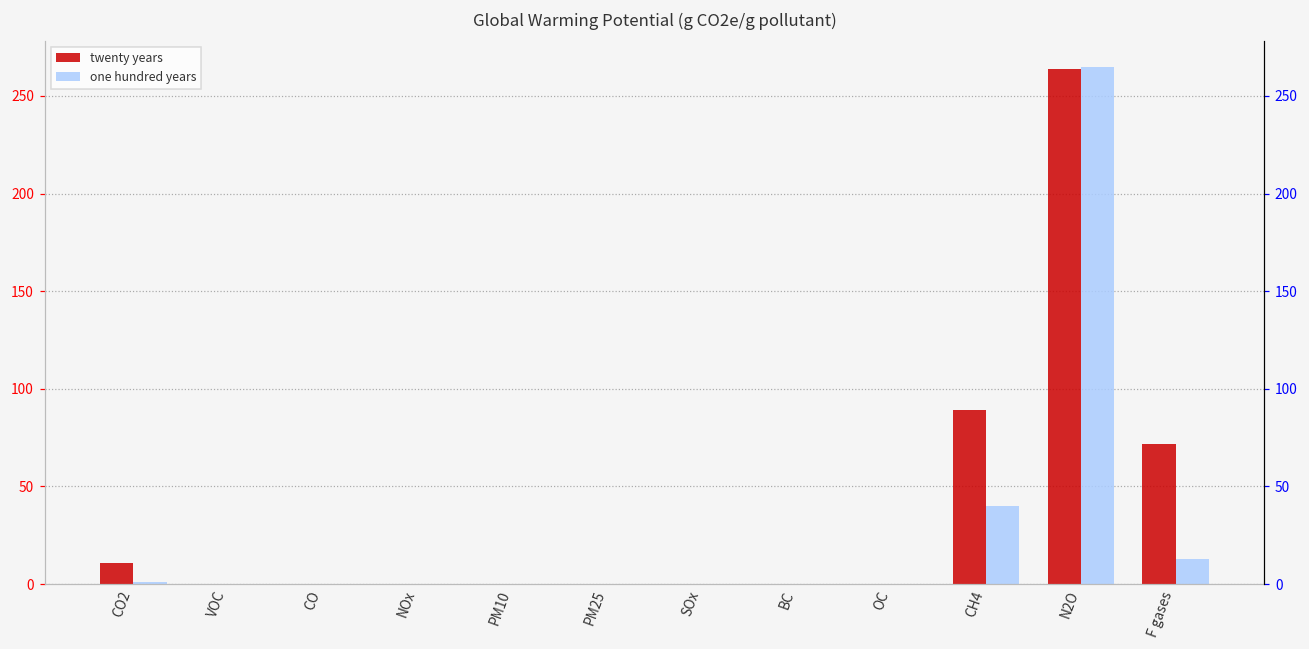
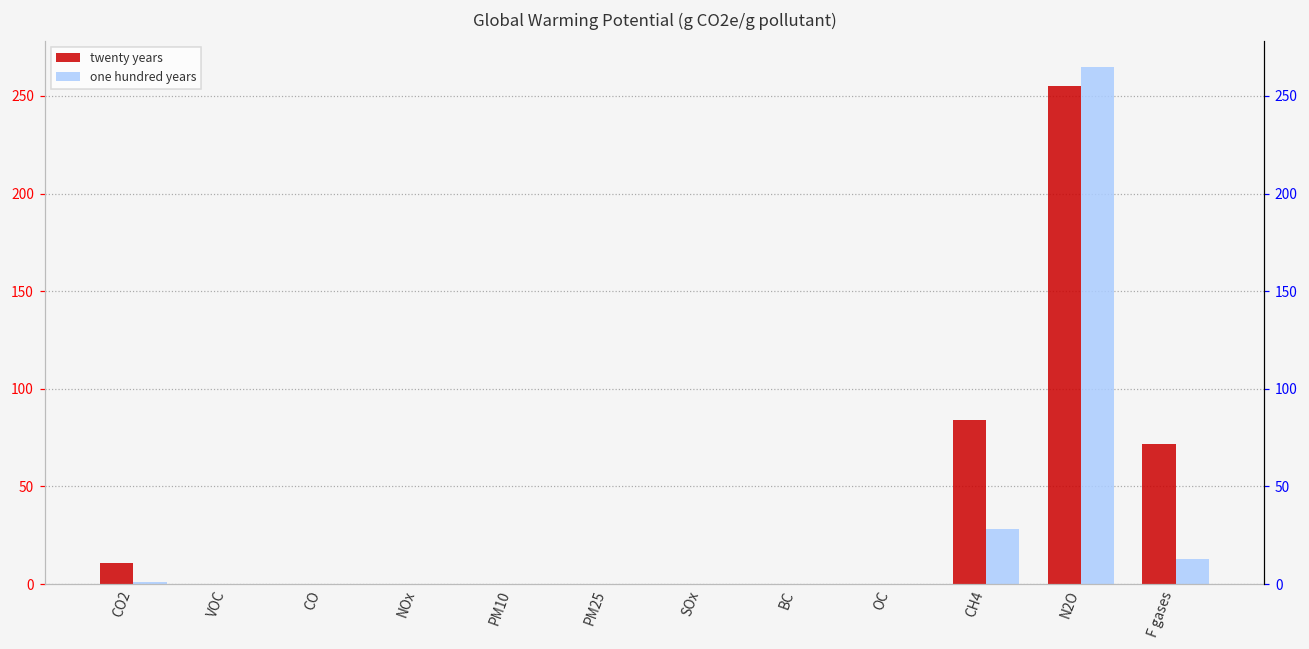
twenty years, CH4: 89 -> 84
one hundred years, CH4: 40 -> 28
twenty years, N2O: 264 -> 255
